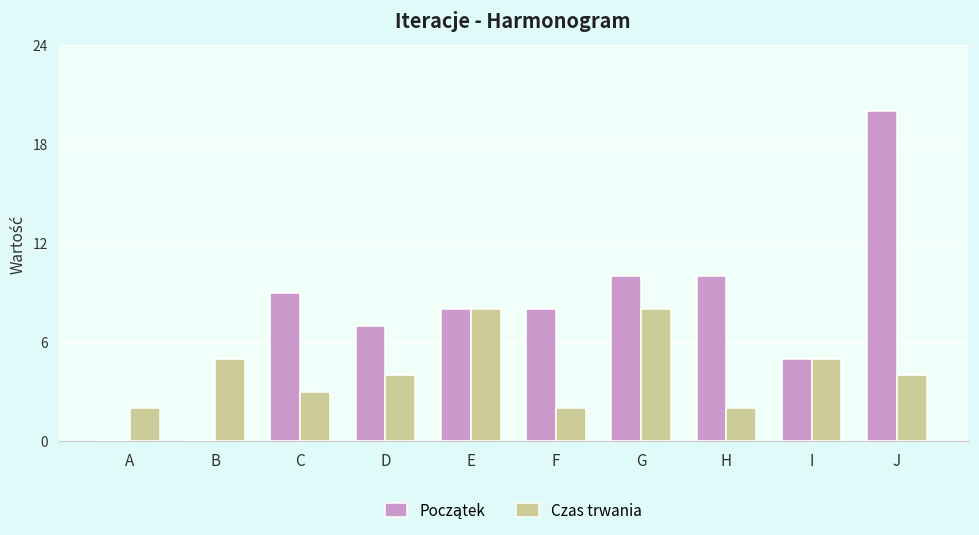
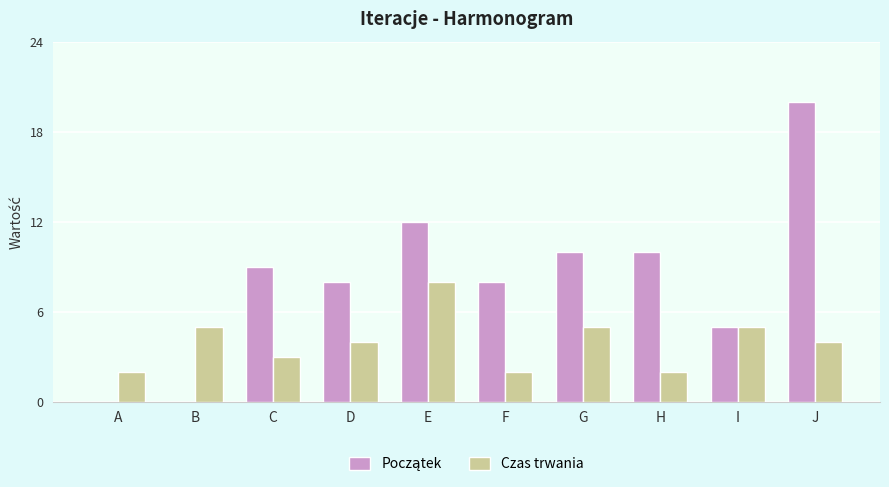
Początek, D: 7 -> 8
Początek, E: 8 -> 12
Czas trwania, G: 8 -> 5
